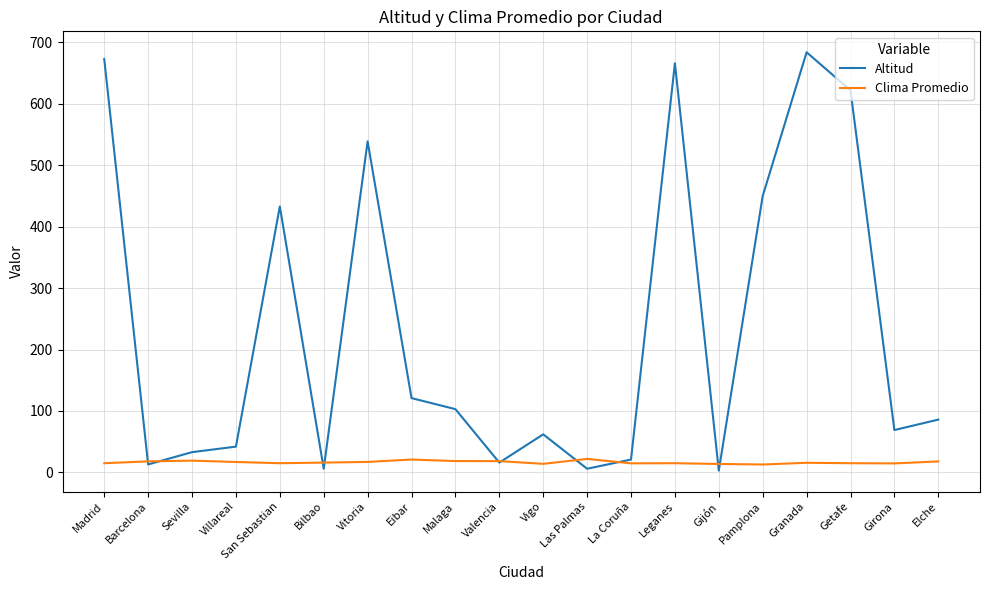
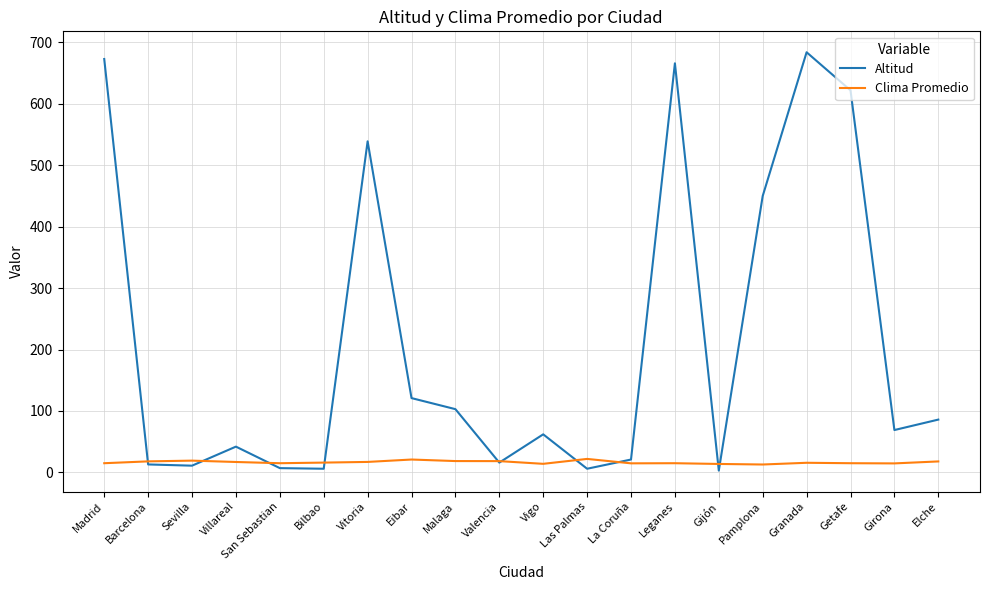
Altitud, Sevilla: 30 -> 10
Altitud, San Sebastian: 430 -> 10
